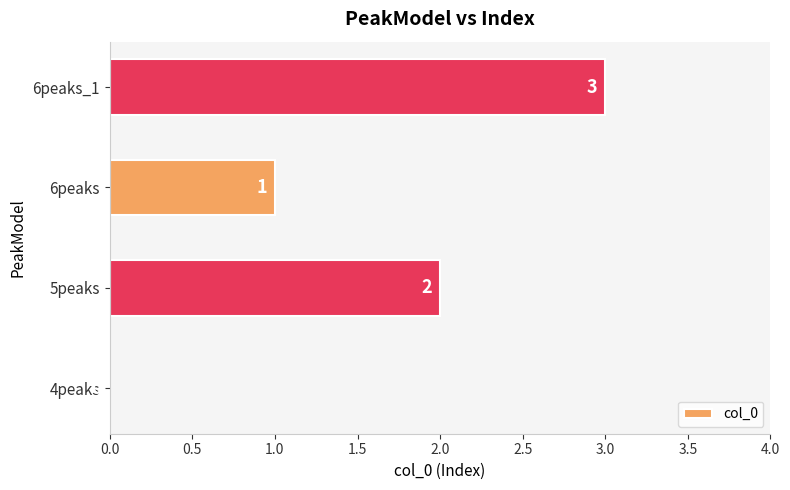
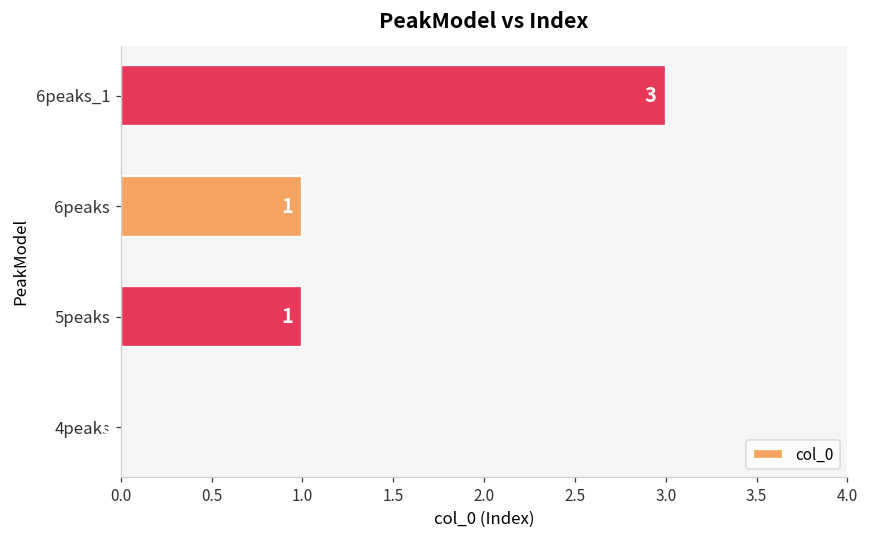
5peaks: 2 -> 1
